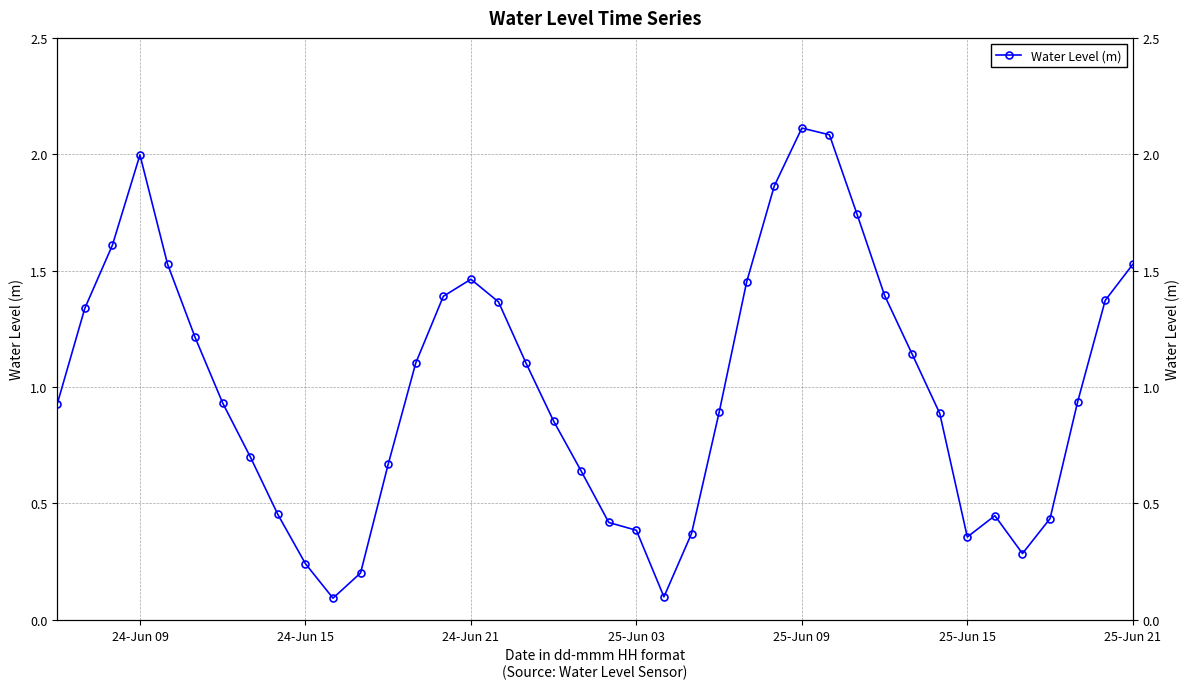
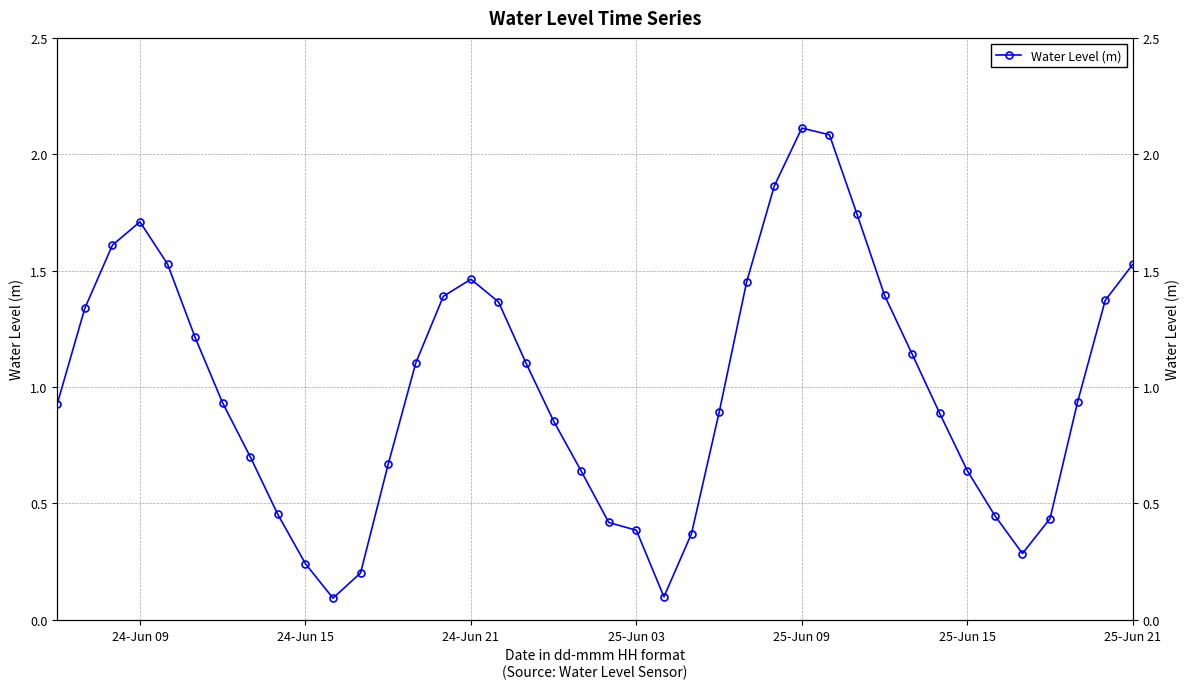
24-Jun 09: 2.00 -> 1.71
25-Jun 15: 0.36 -> 0.64
